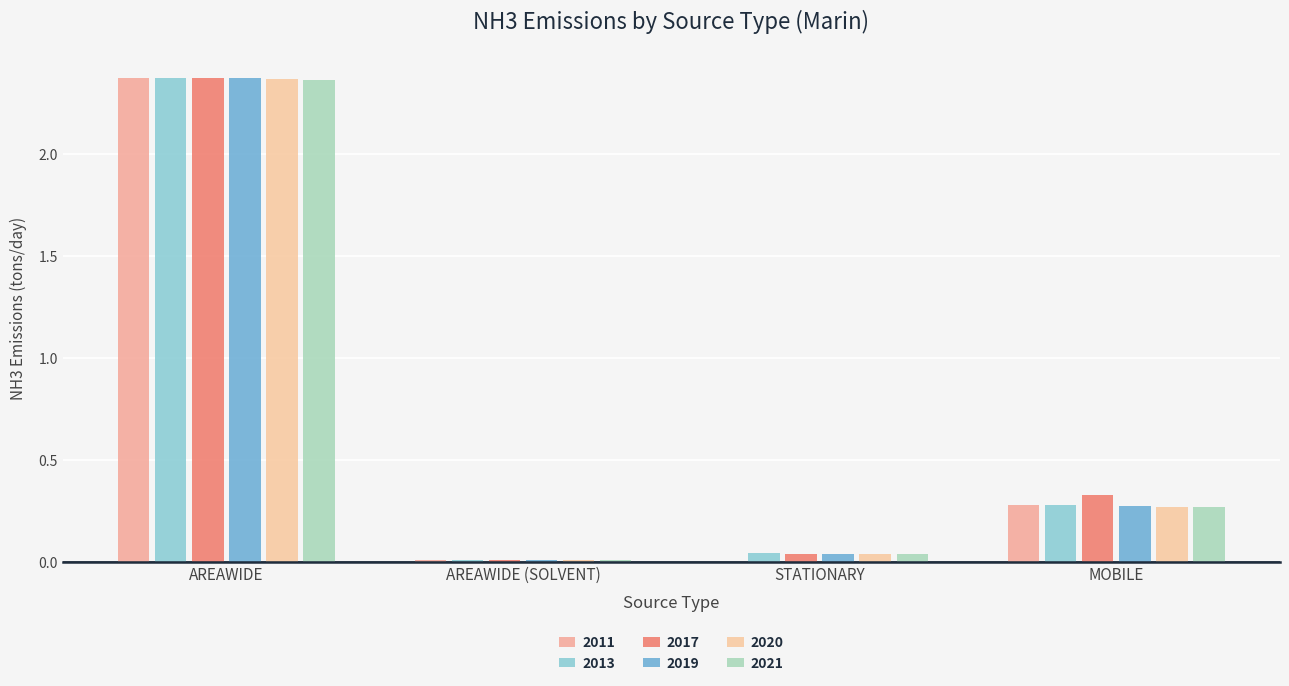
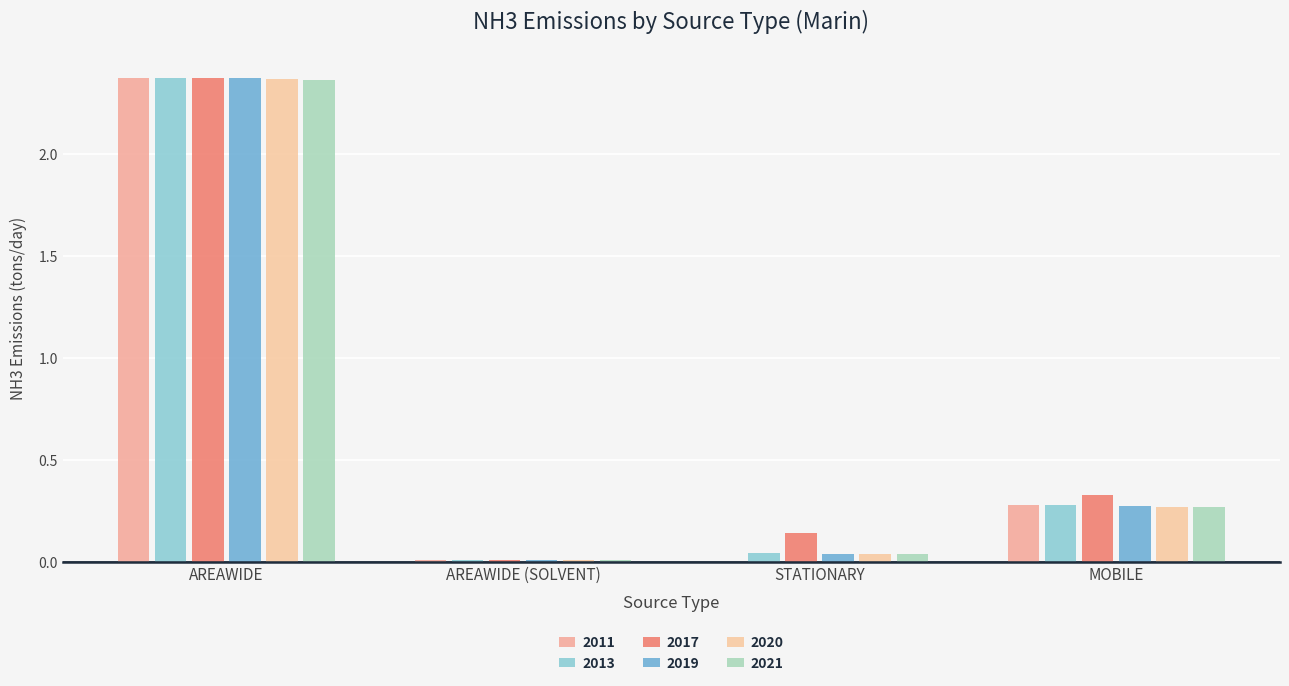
2017, STATIONARY: 0.04 -> 0.14
